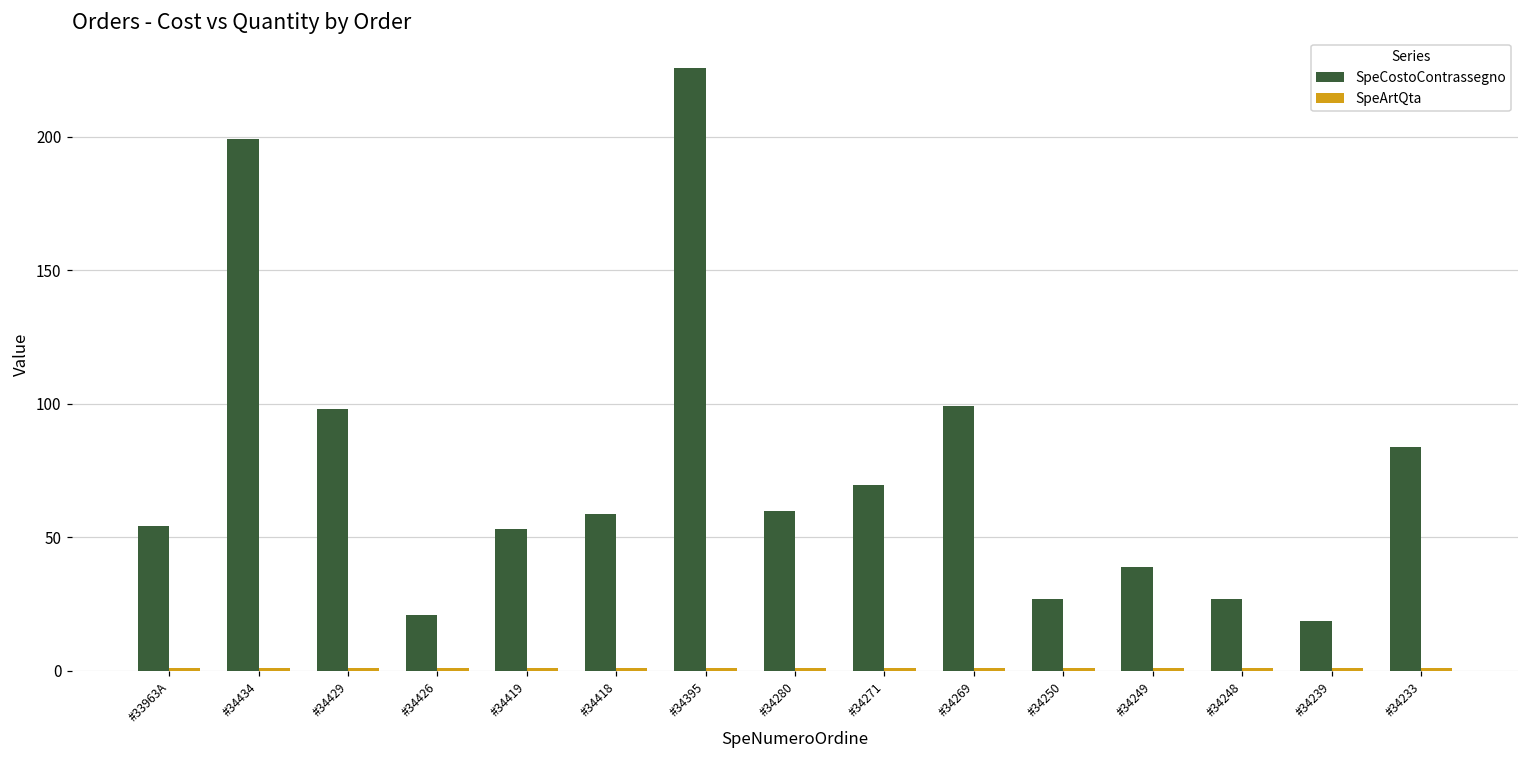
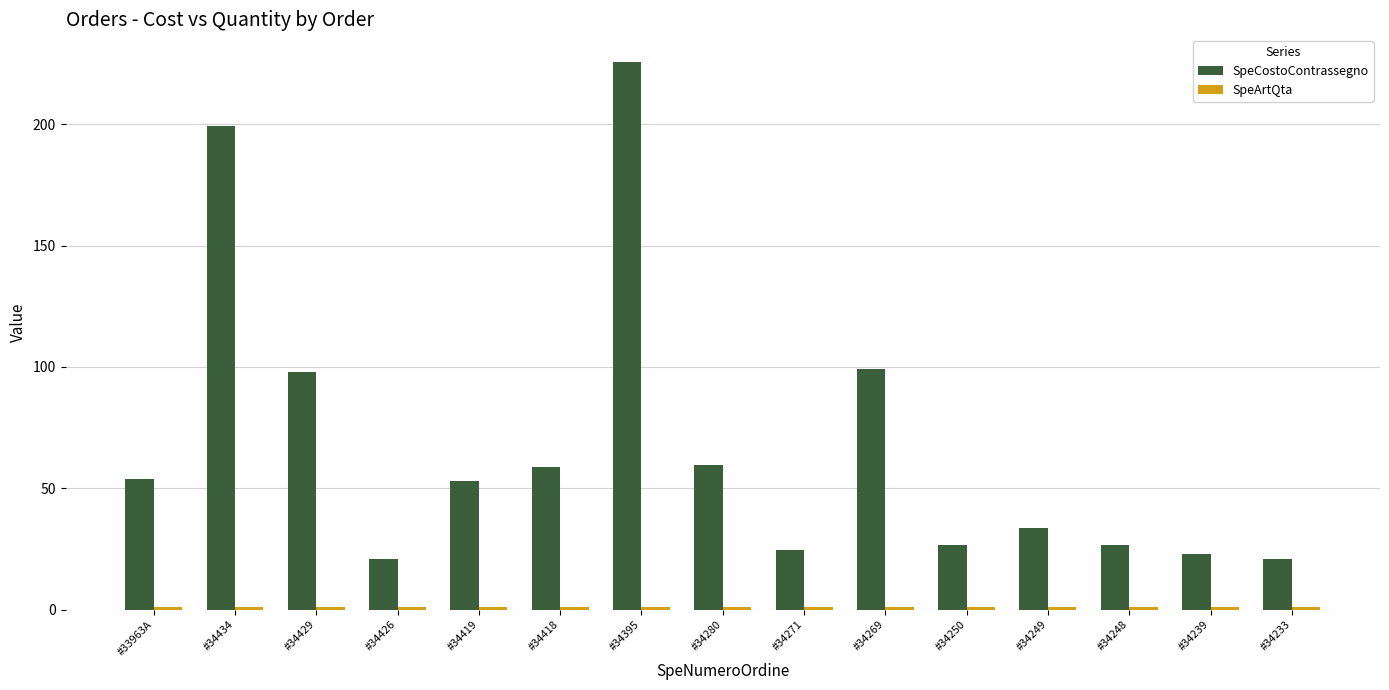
SpeCostoContrassegno, #34271: 70 -> 25
SpeCostoContrassegno, #34249: 39 -> 34
SpeCostoContrassegno, #34239: 19 -> 23
SpeCostoContrassegno, #34233: 84 -> 21
